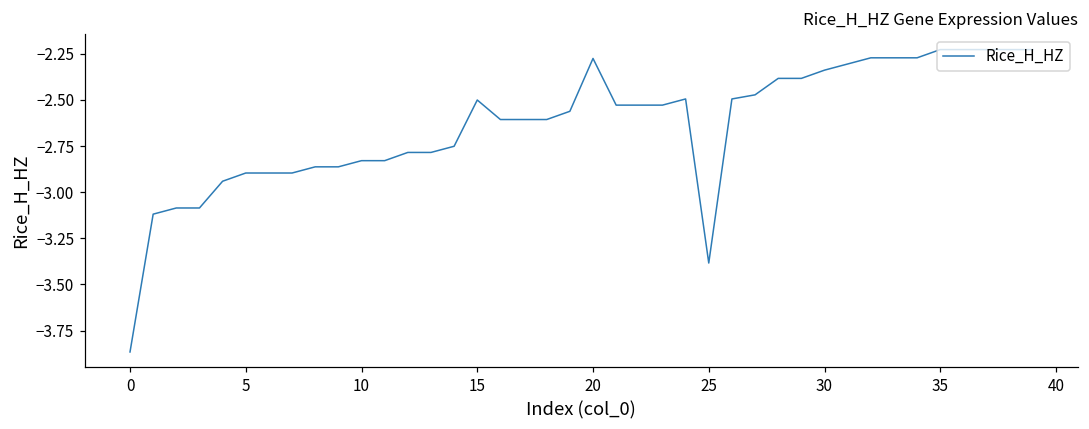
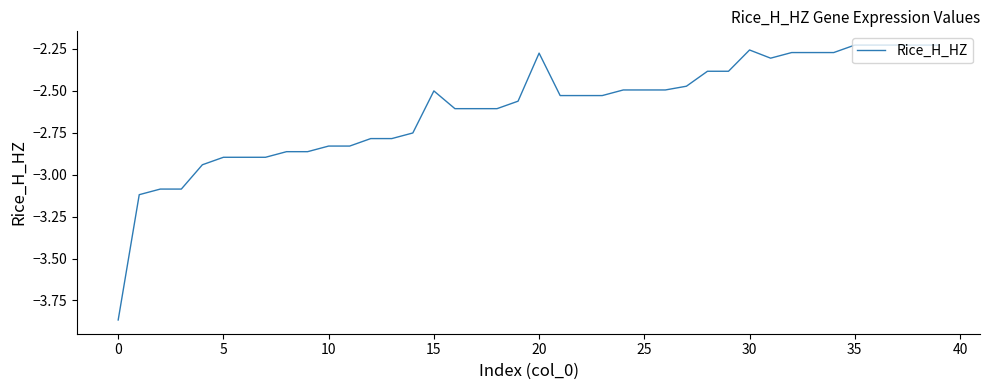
25: -3.38 -> -2.49
30: -2.34 -> -2.26
